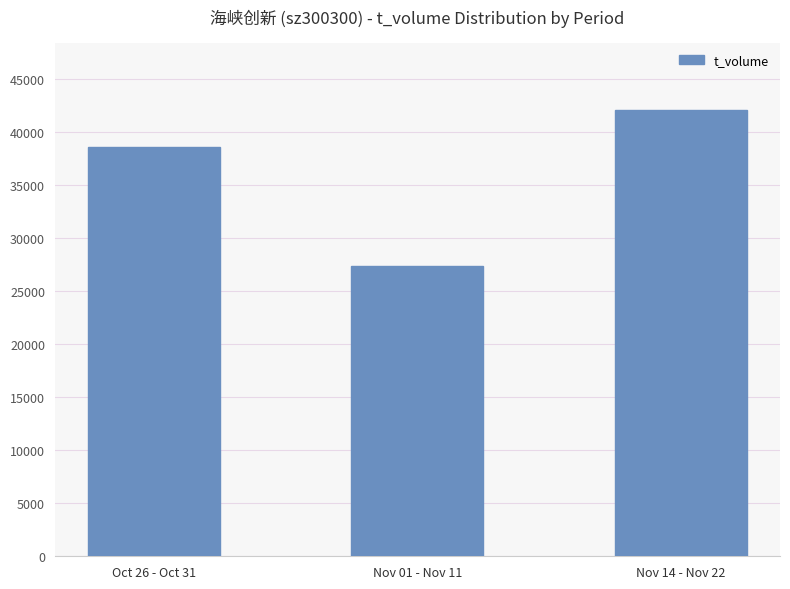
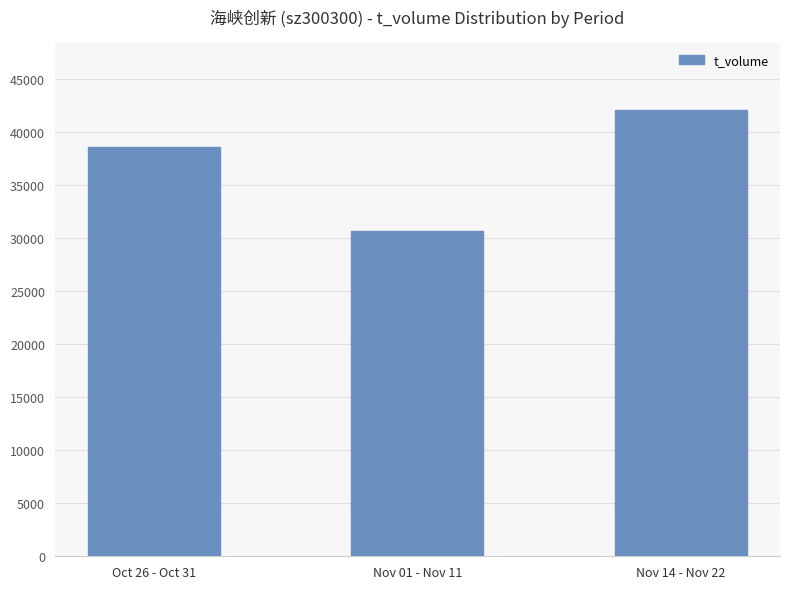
Nov 01 - Nov 11: 27400 -> 30600
